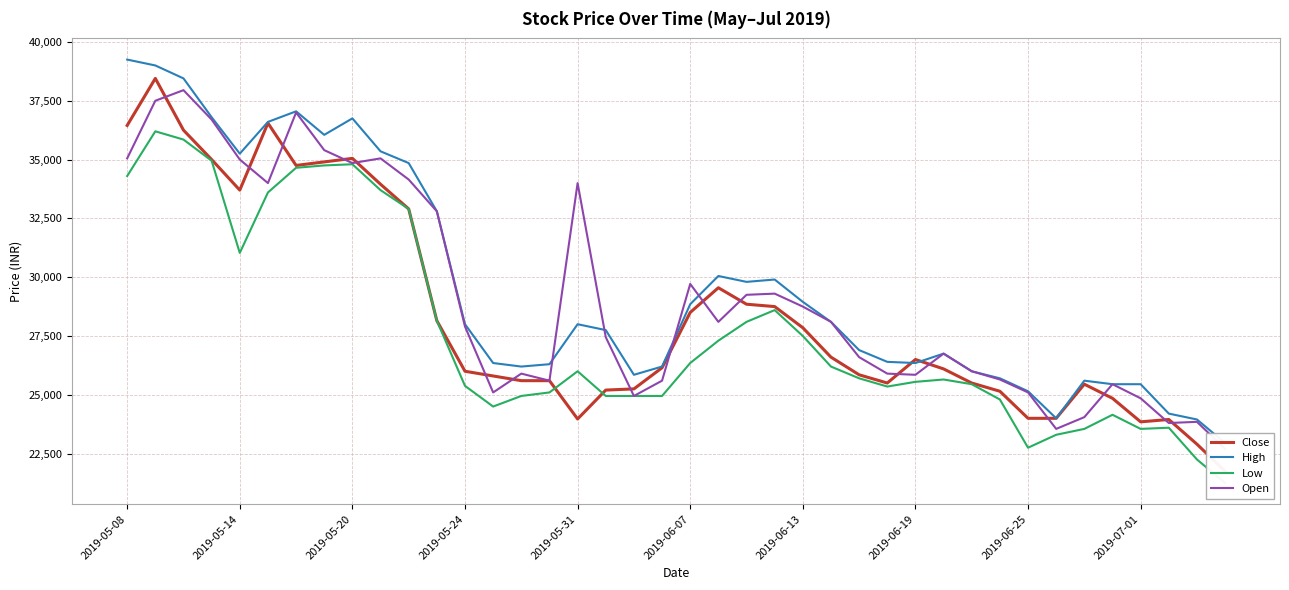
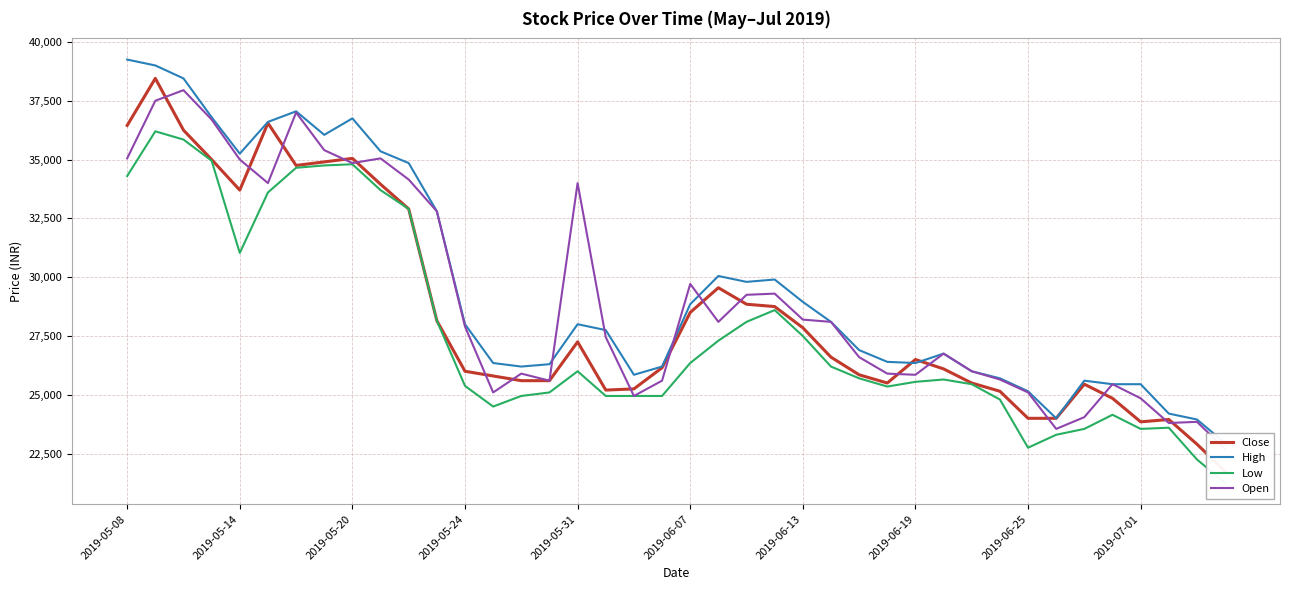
Close, 2019-05-31: 24,000 -> 27,300
Open, 2019-06-13: 28,800 -> 28,200
